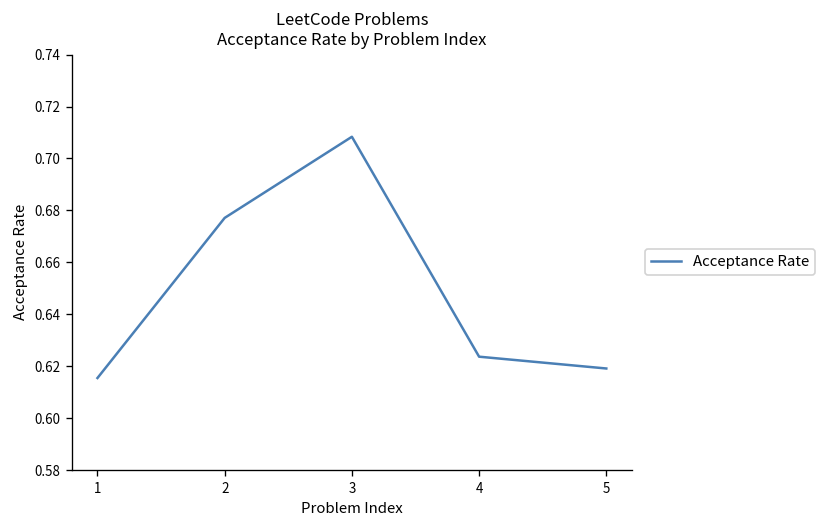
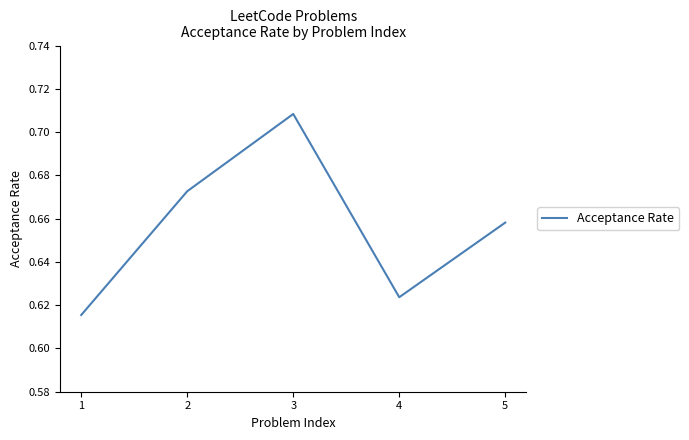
2: 0.677 -> 0.673
5: 0.619 -> 0.658
